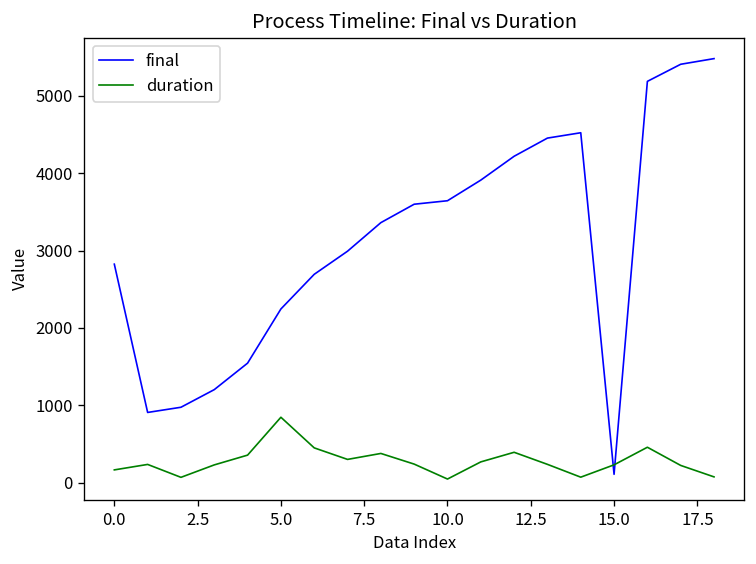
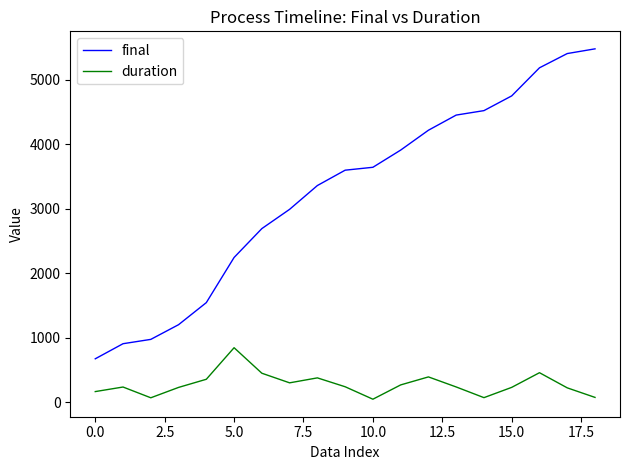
final, 0.0: 2800 -> 700
final, 15.0: 100 -> 4800
